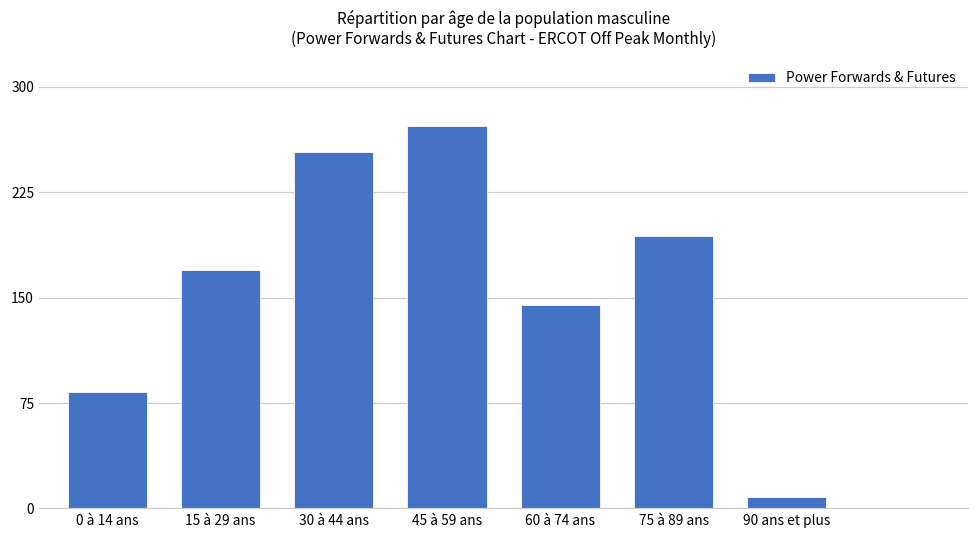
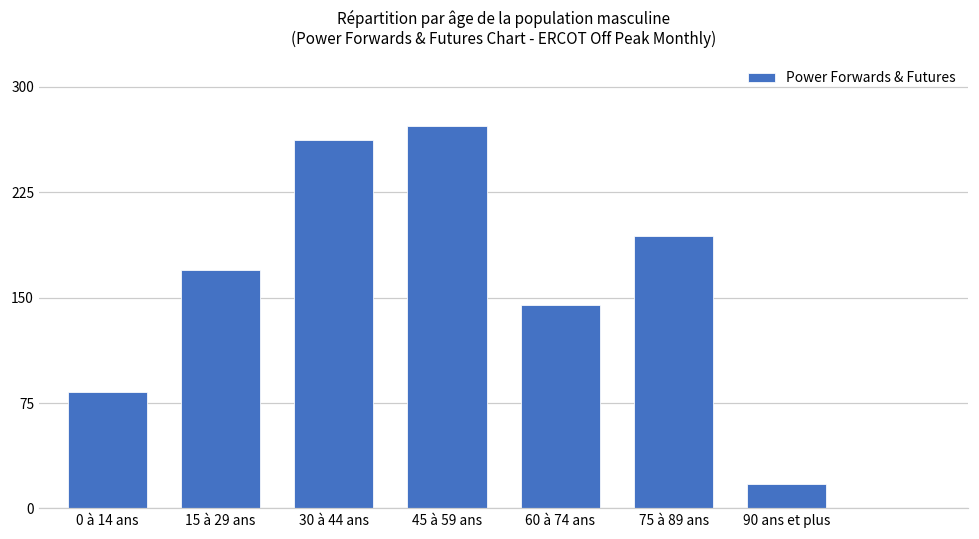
30 à 44 ans: 254 -> 262
90 ans et plus: 8 -> 17
